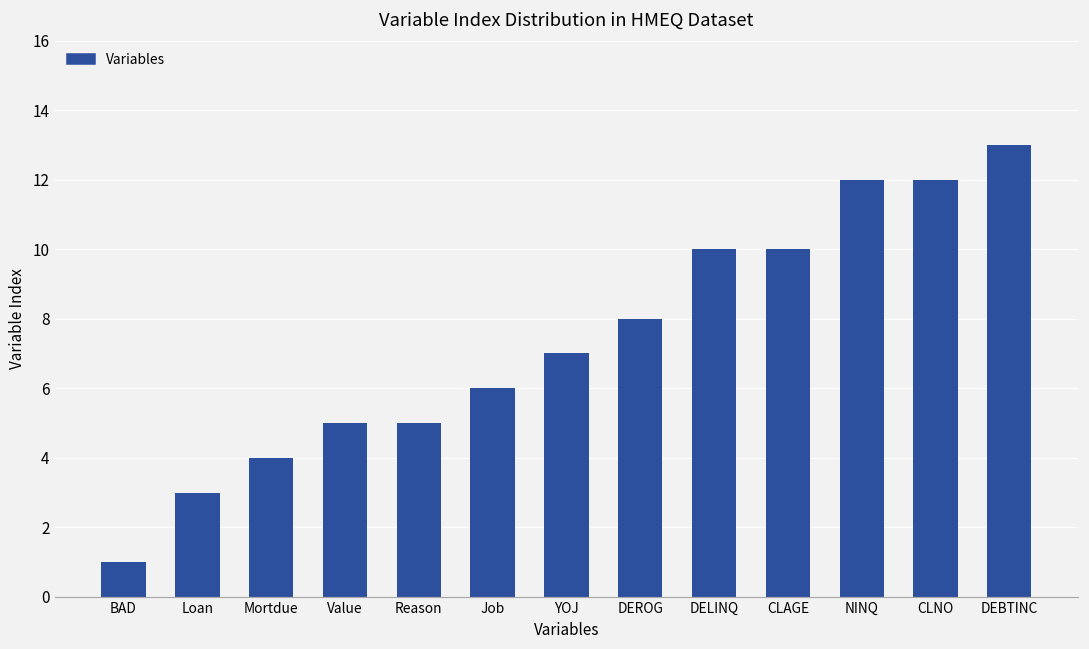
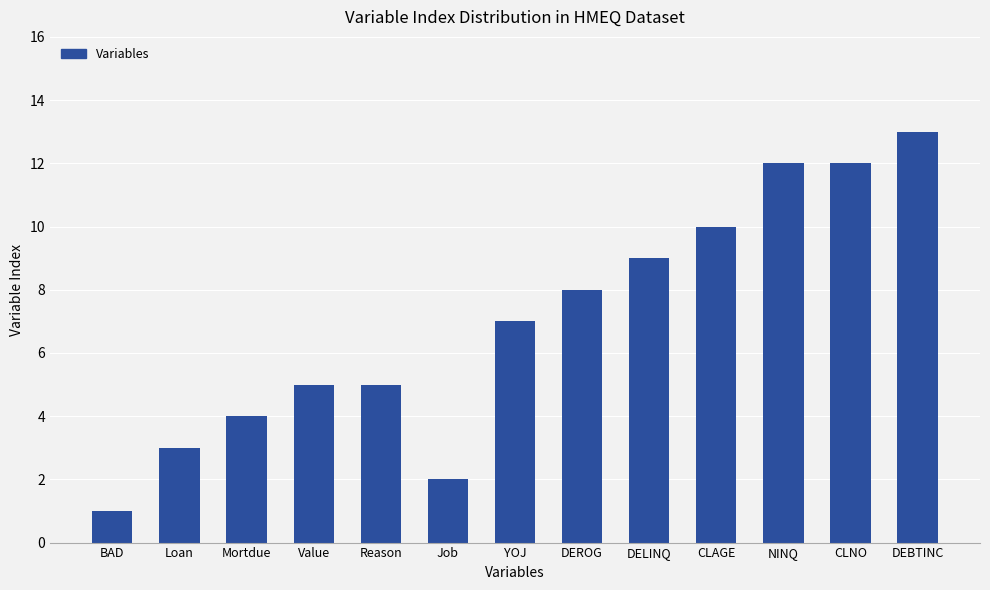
Job: 6 -> 2
DELINQ: 10 -> 9
